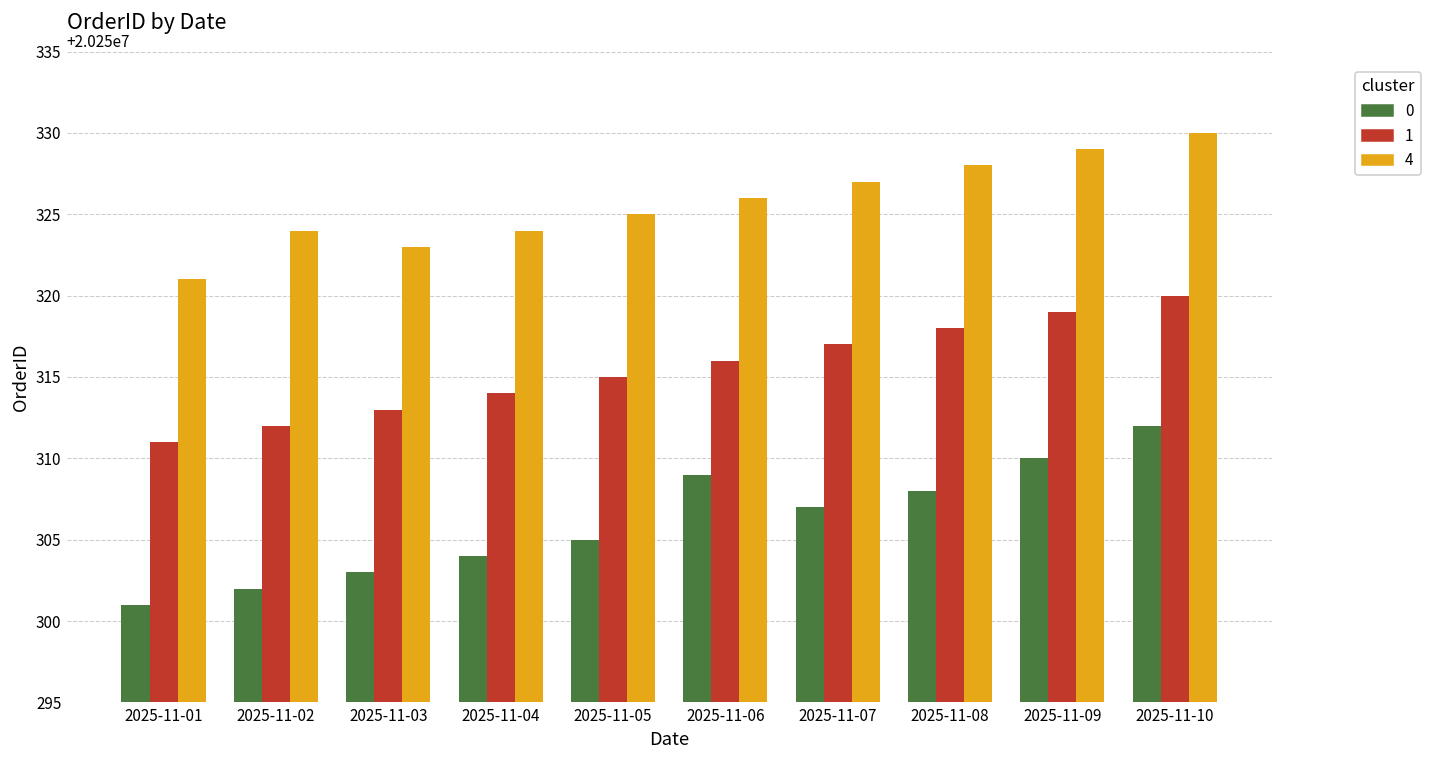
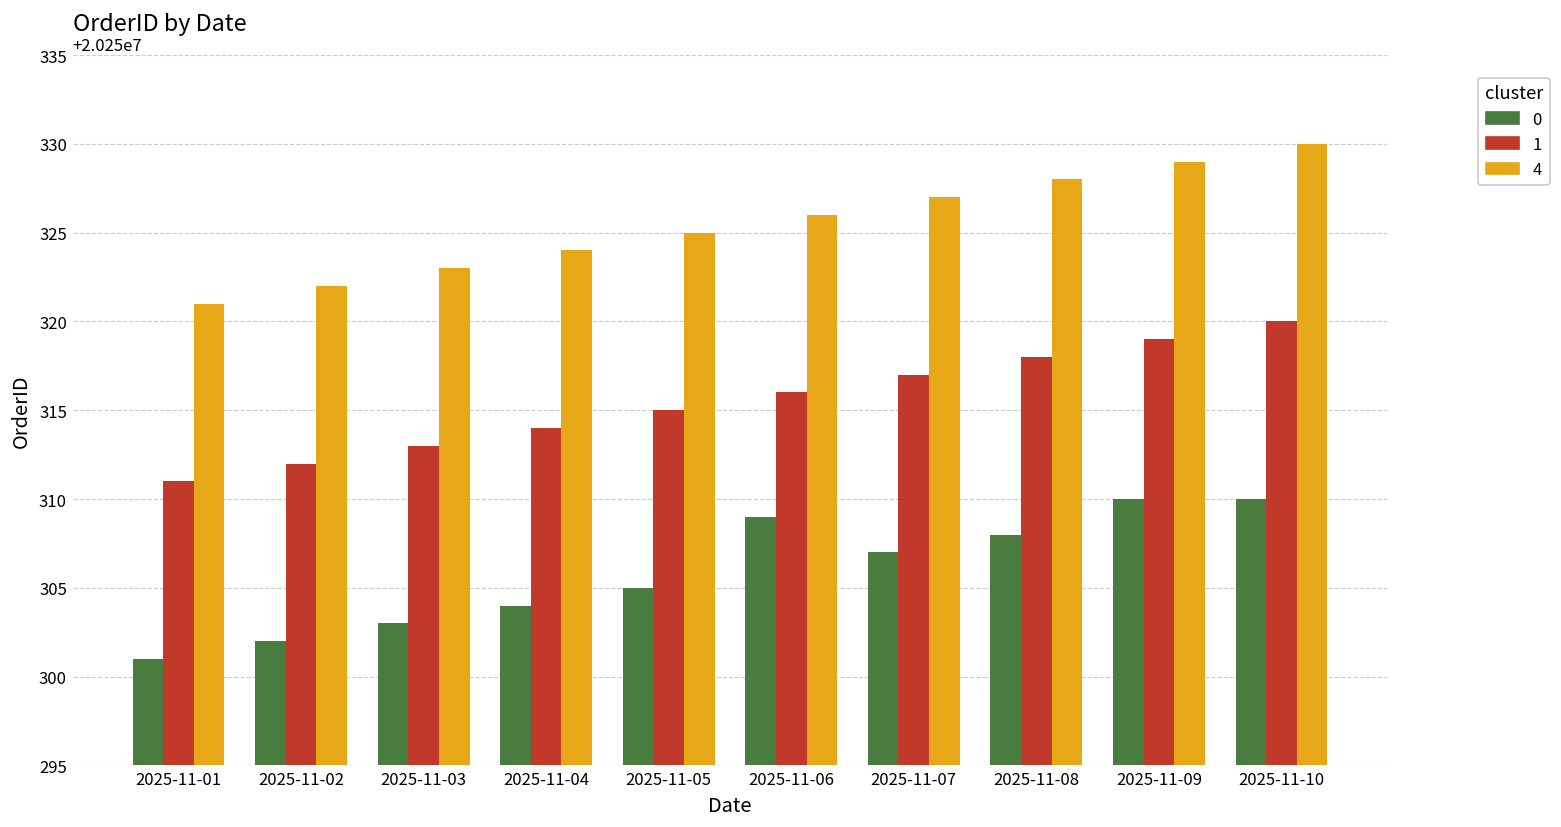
4, 2025-11-02: 20250324 -> 20250322
0, 2025-11-10: 20250312.0 -> 20250310.0
